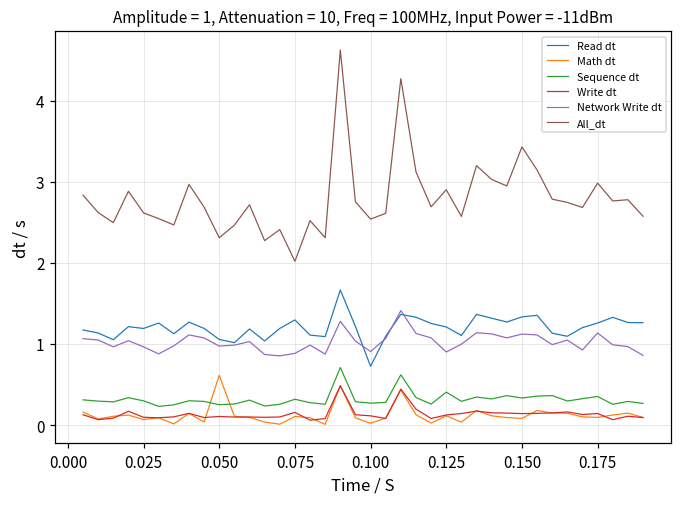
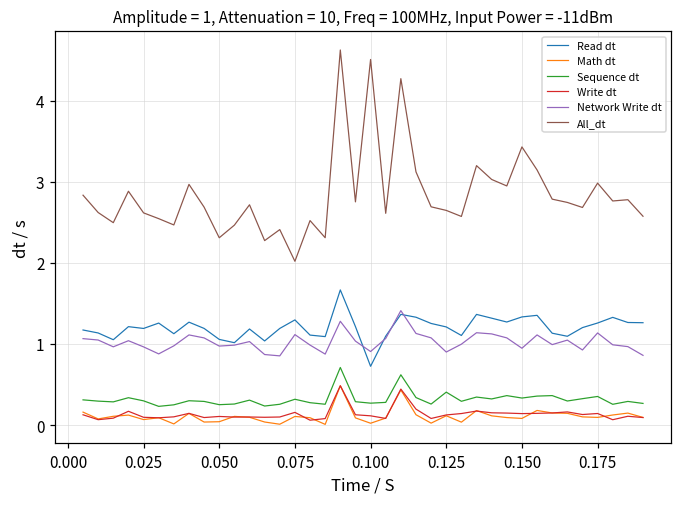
Math dt, 0.050: 0.6 -> 0.0
Network Write dt, 0.075: 0.9 -> 1.1
All_dt, 0.100: 2.5 -> 4.5
All_dt, 0.125: 2.9 -> 2.6
Network Write dt, 0.150: 1.1 -> 0.9
